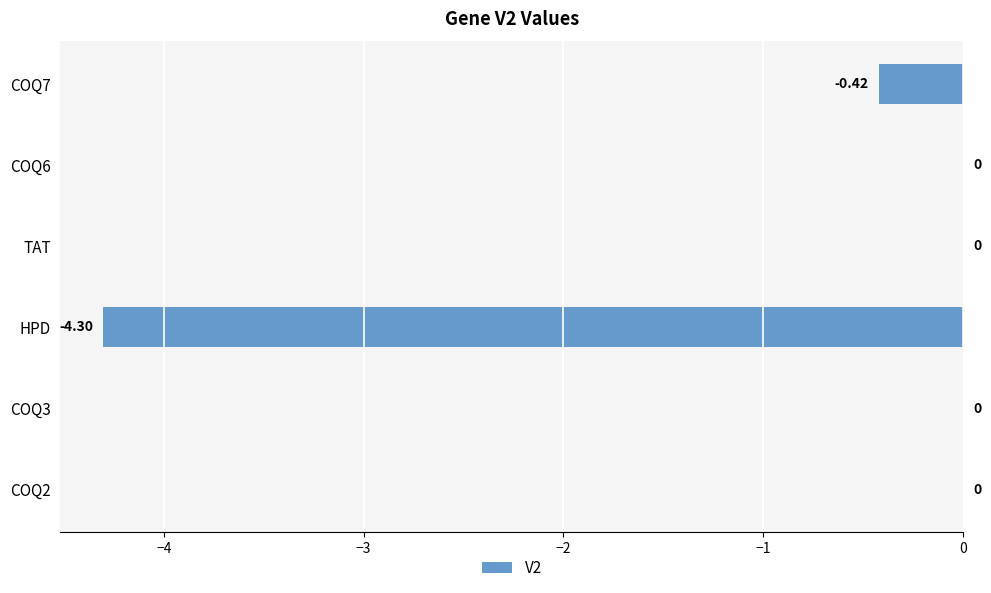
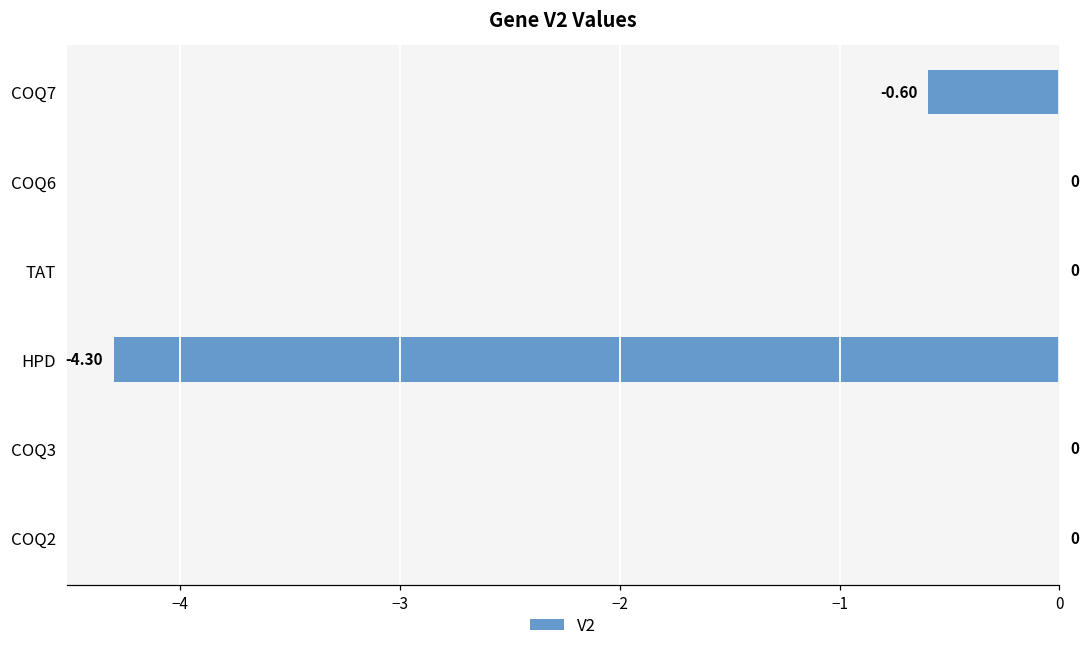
COQ7: -0.42 -> -0.60
